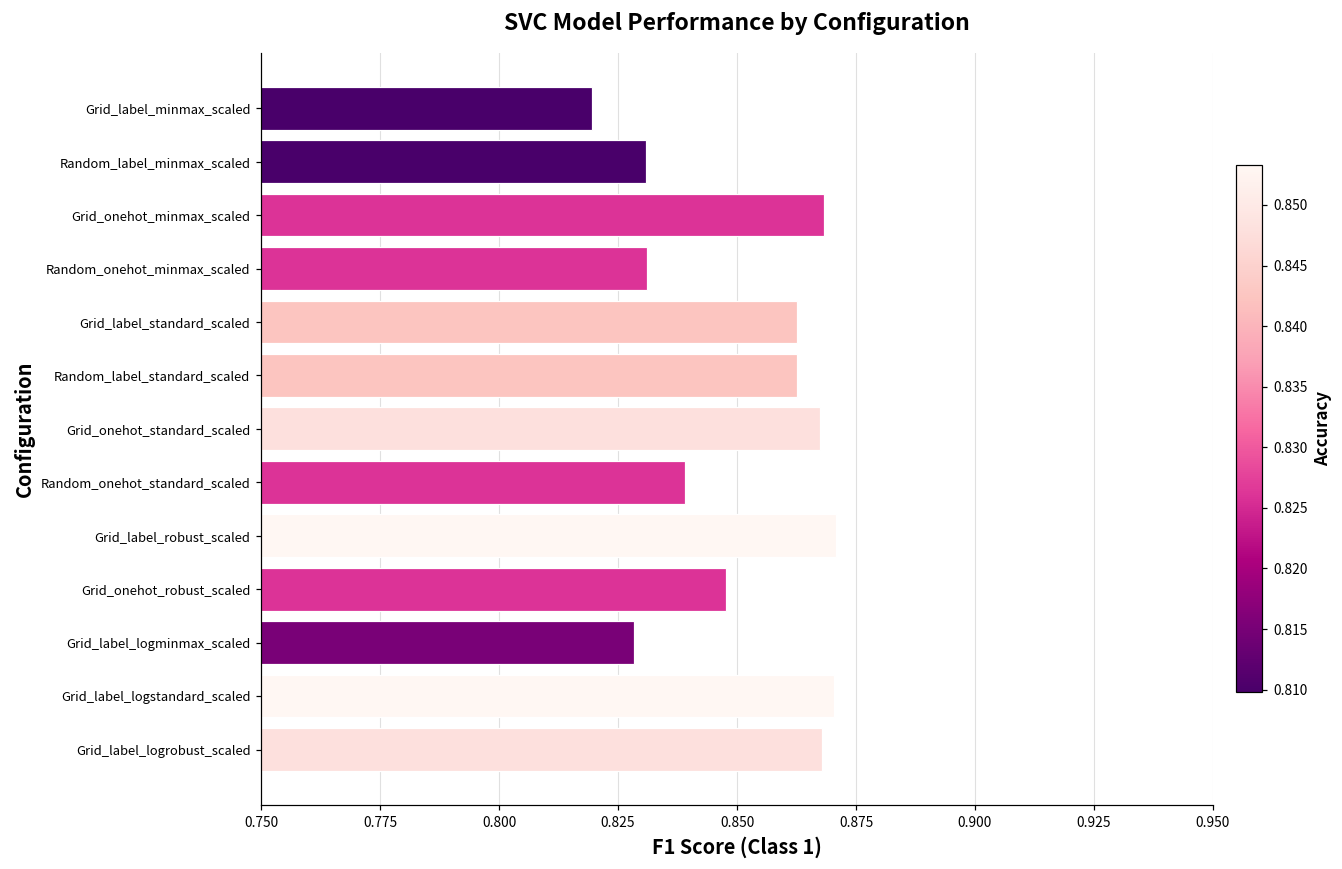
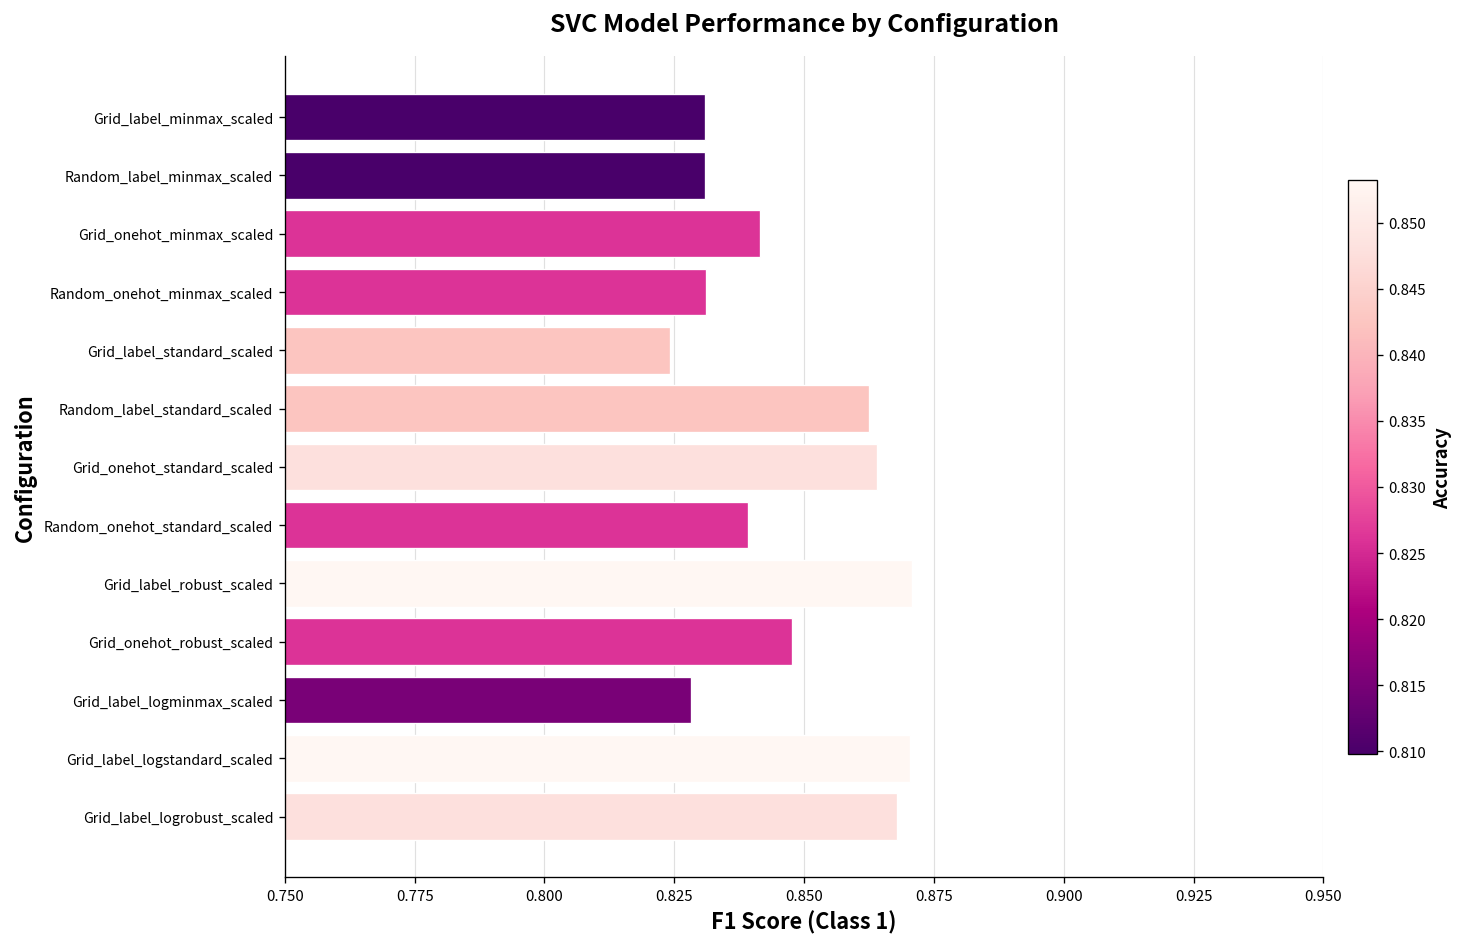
Grid_label_minmax_scaled: 0.819 -> 0.831
Grid_onehot_minmax_scaled: 0.868 -> 0.842
Grid_label_standard_scaled: 0.863 -> 0.824
Grid_onehot_standard_scaled: 0.867 -> 0.864
